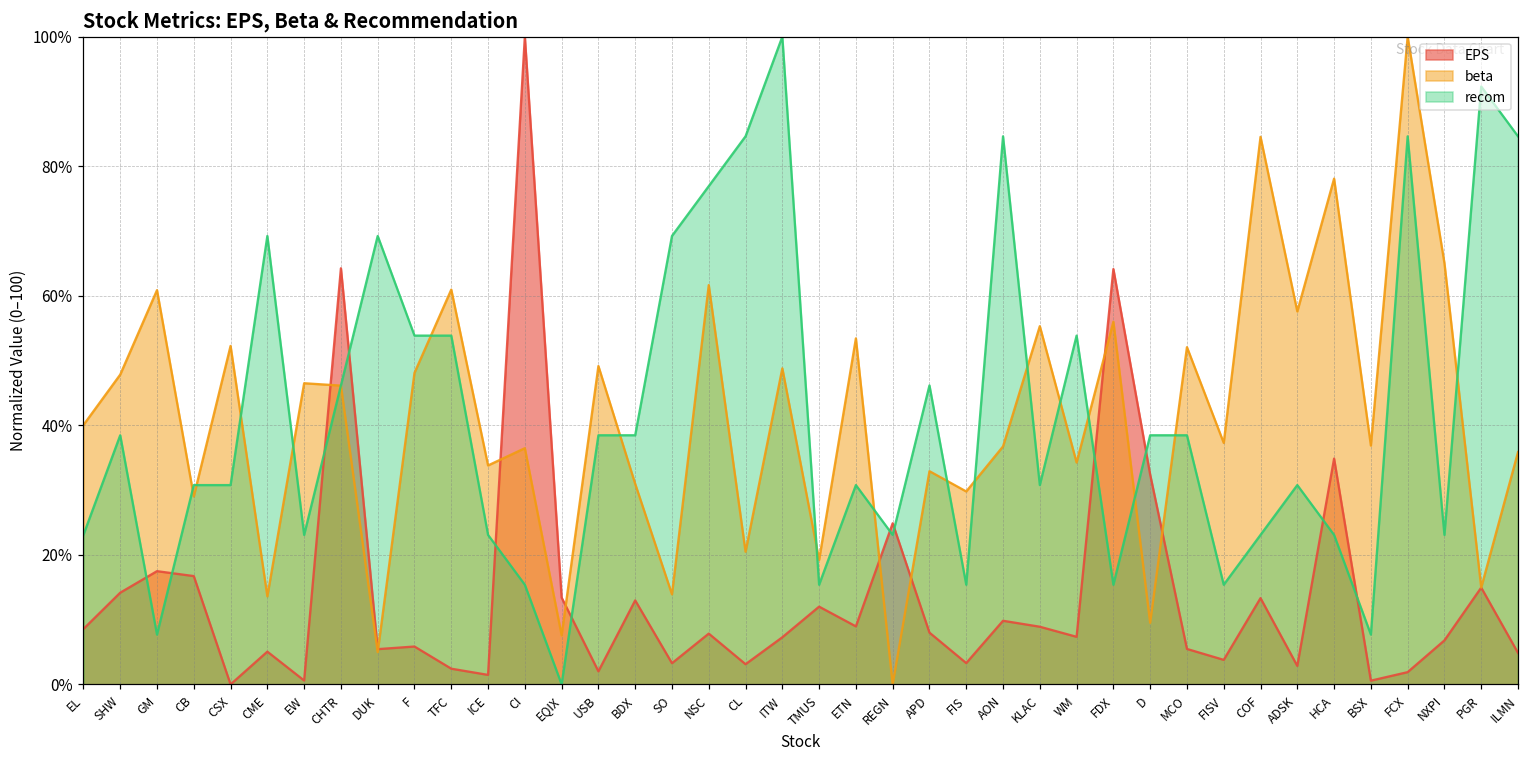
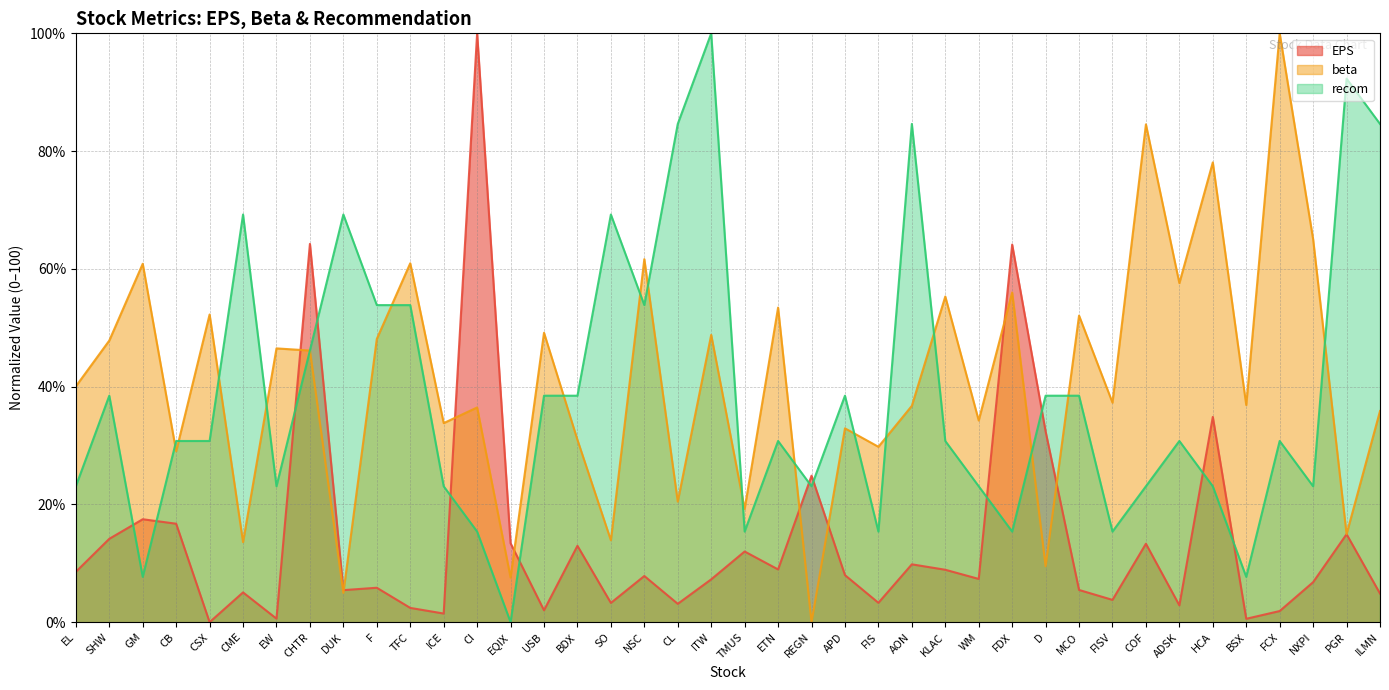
recom, NSC: 77% -> 54%
recom, APD: 46% -> 38%
recom, WM: 54% -> 23%
recom, FCX: 85% -> 31%
